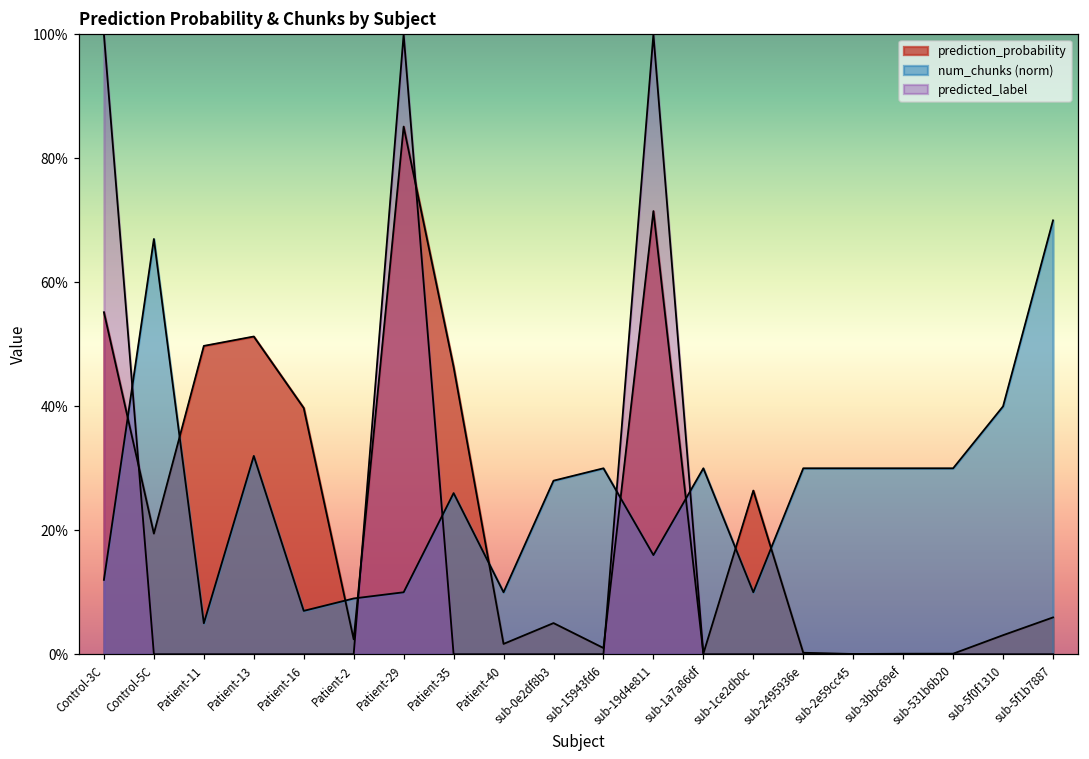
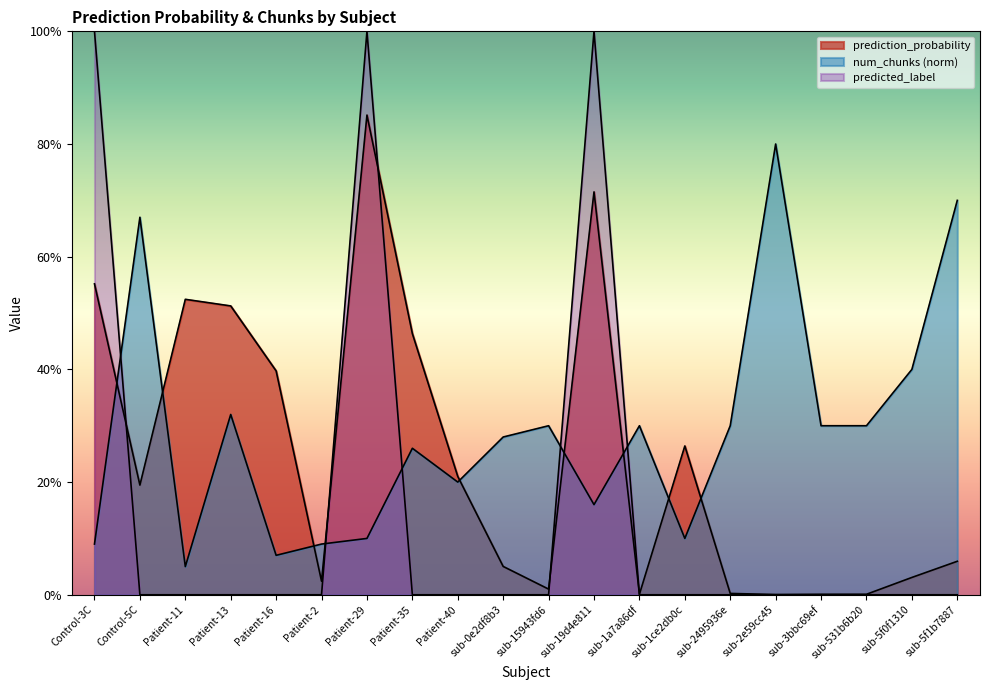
num_chunks (norm), Control-3C: 12% -> 9%
prediction_probability, Patient-11: 50% -> 52%
prediction_probability, Patient-40: 2% -> 21%
num_chunks (norm), Patient-40: 10% -> 20%
num_chunks (norm), sub-2e59cc45: 30% -> 80%
